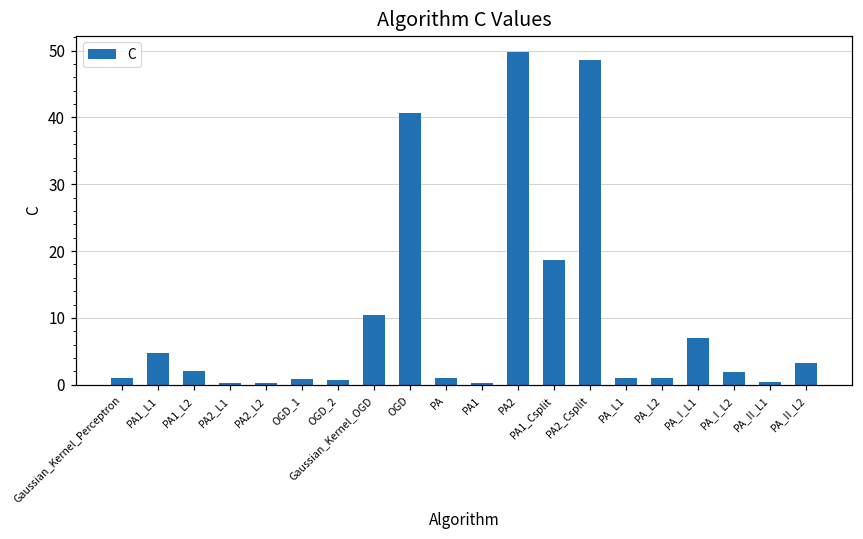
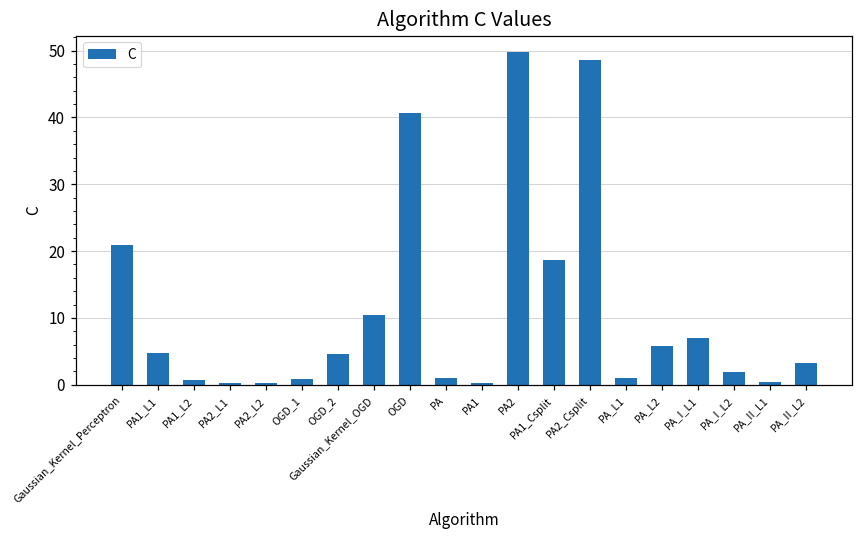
Gaussian_Kernel_Perceptron: 1 -> 21
PA1_L2: 2 -> 1
OGD_2: 1 -> 5
PA_L2: 1 -> 6
